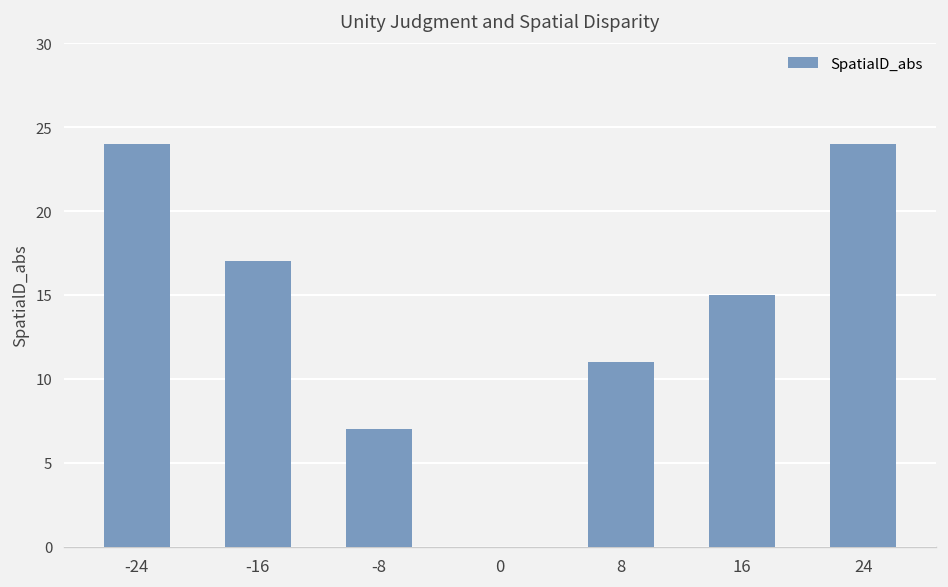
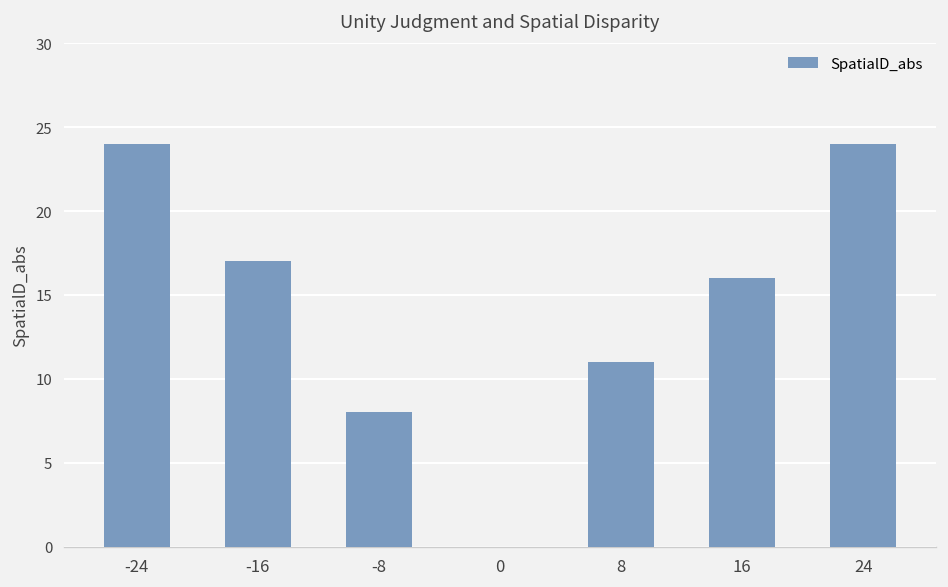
-8: 7 -> 8
16: 15 -> 16
